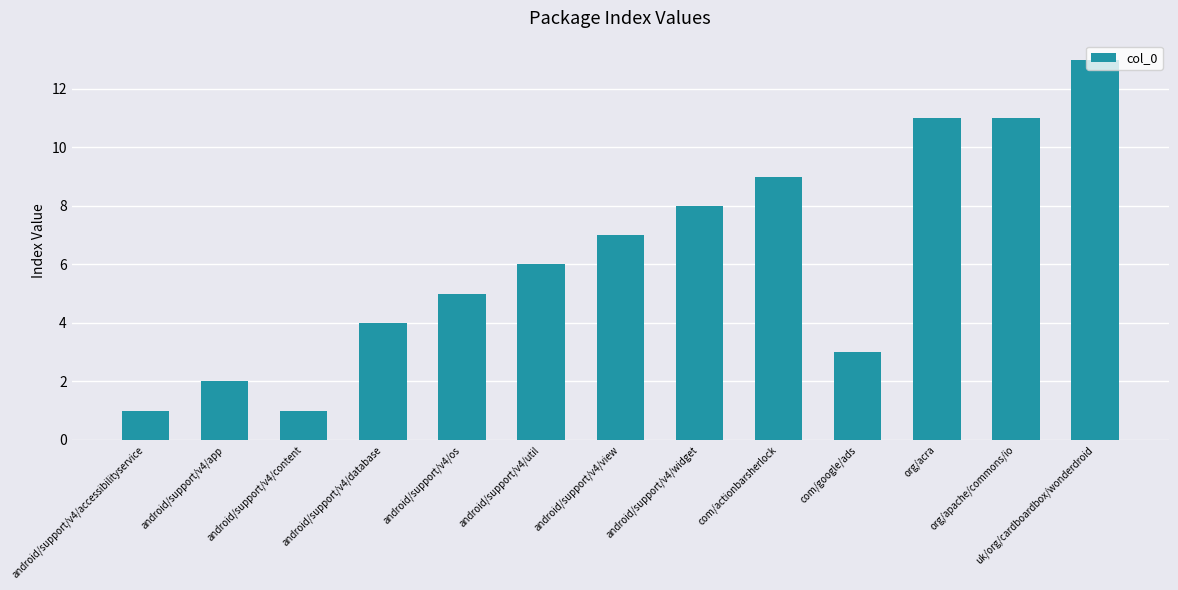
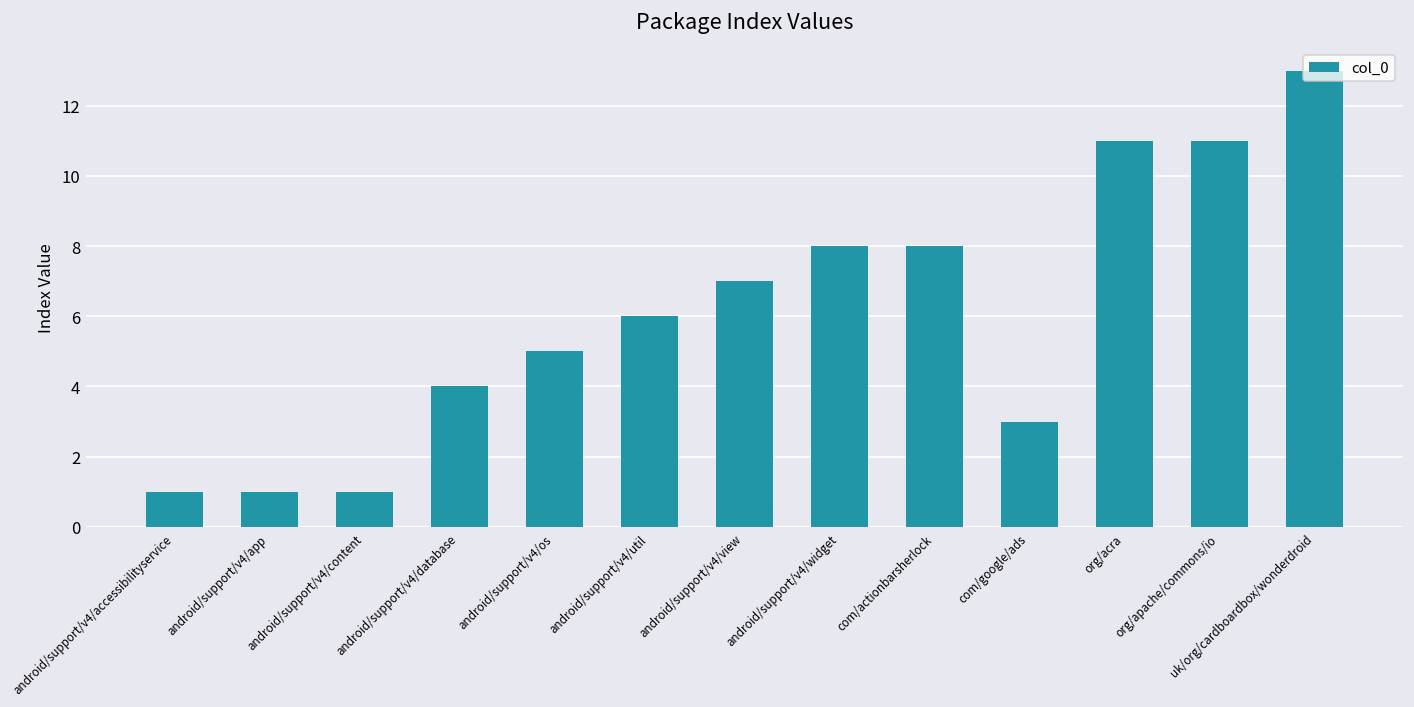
android/support/v4/app: 2 -> 1
com/actionbarsherlock: 9 -> 8
